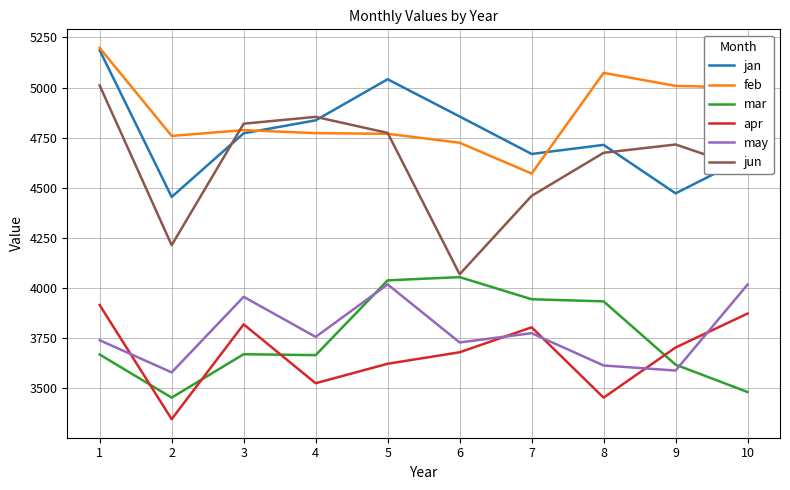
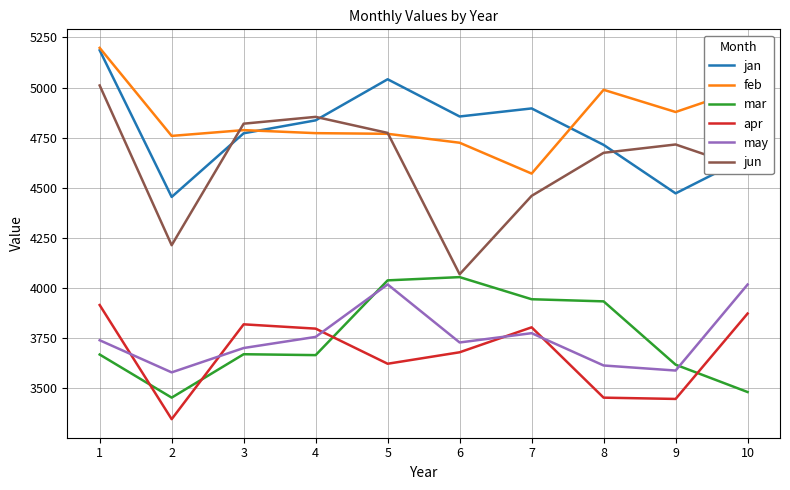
may, 3: 3960 -> 3700
apr, 4: 3520 -> 3800
jan, 7: 4670 -> 4900
feb, 8: 5070 -> 4990
feb, 9: 5010 -> 4880
apr, 9: 3700 -> 3450
